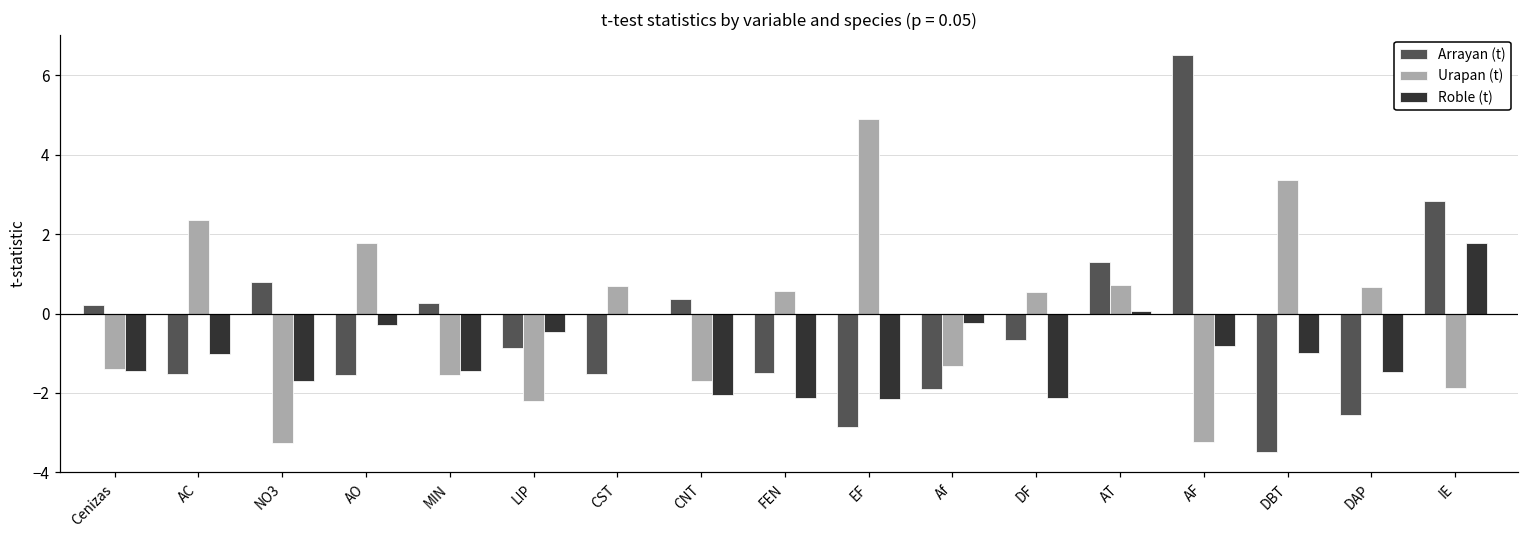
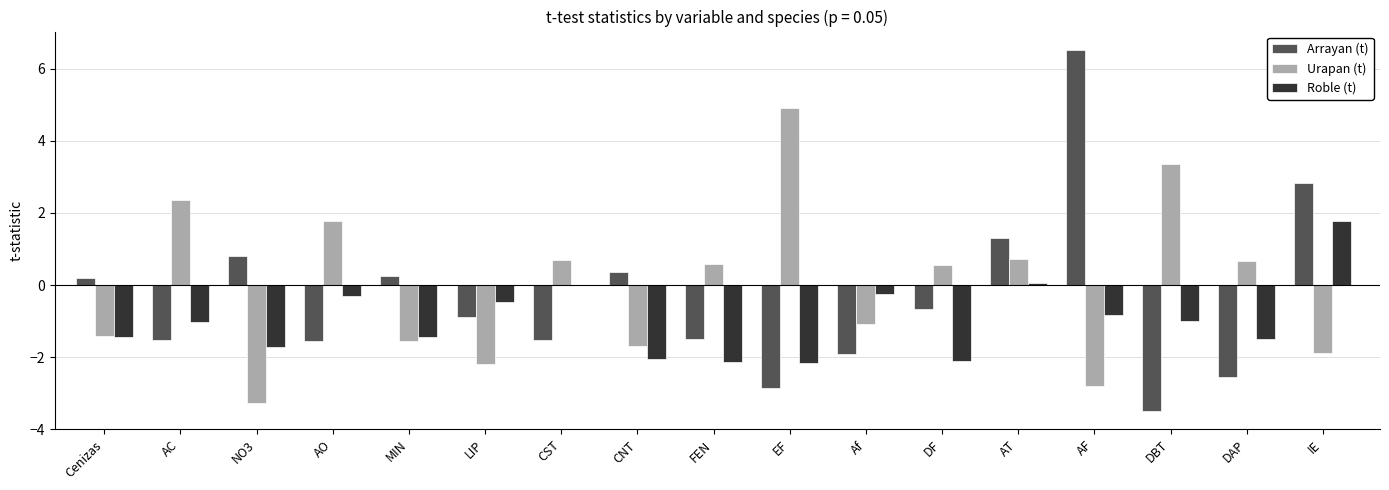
Urapan (t), Af: -1.3 -> -1.1
Urapan (t), AF: -3.2 -> -2.8
